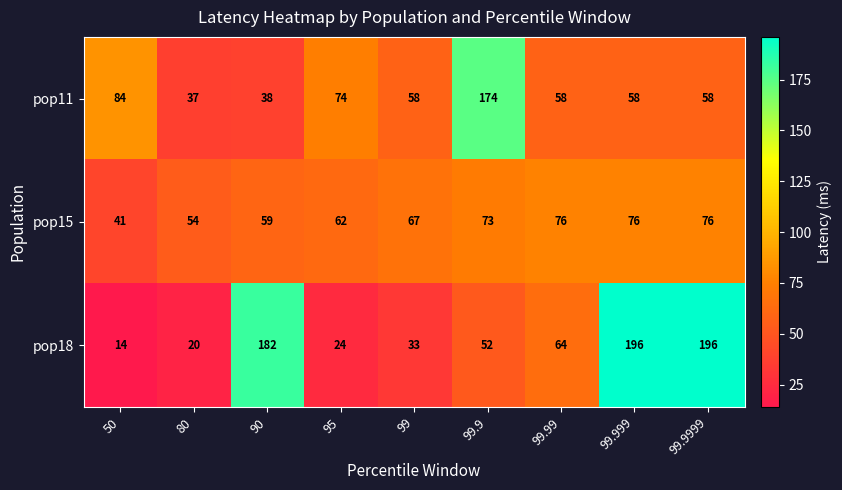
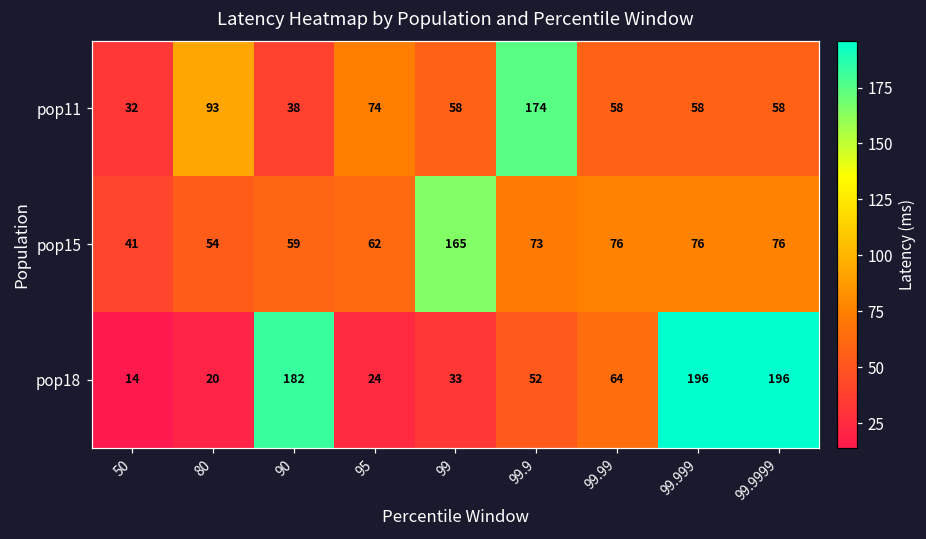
pop11, 50: 84 -> 32
pop11, 80: 37 -> 93
pop15, 99: 67 -> 165
